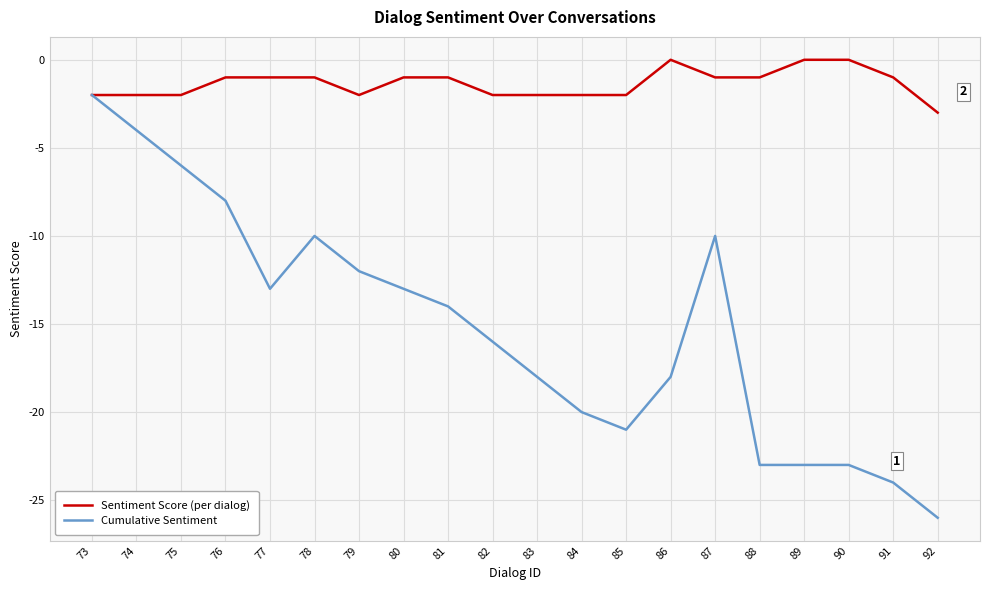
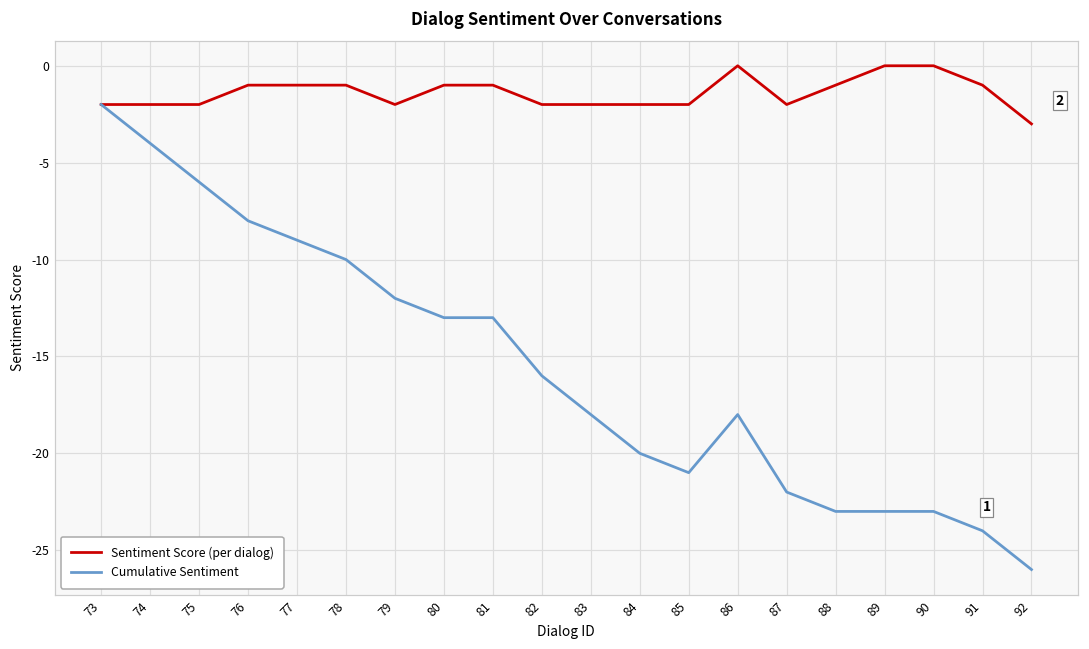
Cumulative Sentiment, 77: -13 -> -9
Cumulative Sentiment, 81: -14 -> -13
Sentiment Score (per dialog), 87: -1 -> -2
Cumulative Sentiment, 87: -10 -> -22
